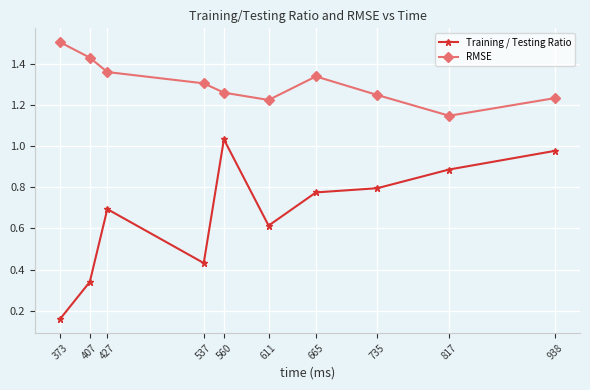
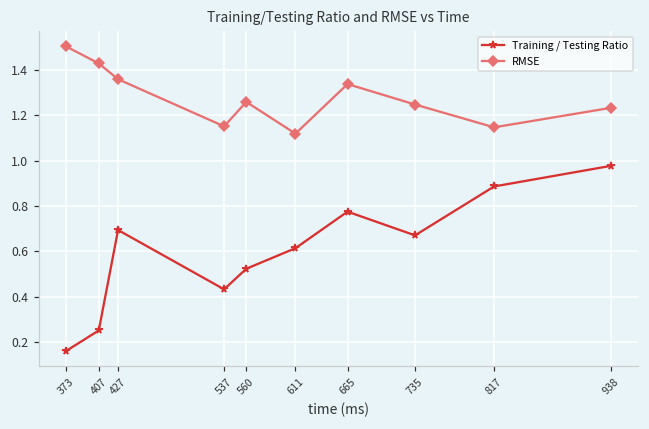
Training / Testing Ratio, 407: 0.34 -> 0.25
RMSE, 537: 1.31 -> 1.15
Training / Testing Ratio, 560: 1.03 -> 0.52
RMSE, 611: 1.22 -> 1.12
Training / Testing Ratio, 735: 0.80 -> 0.67
